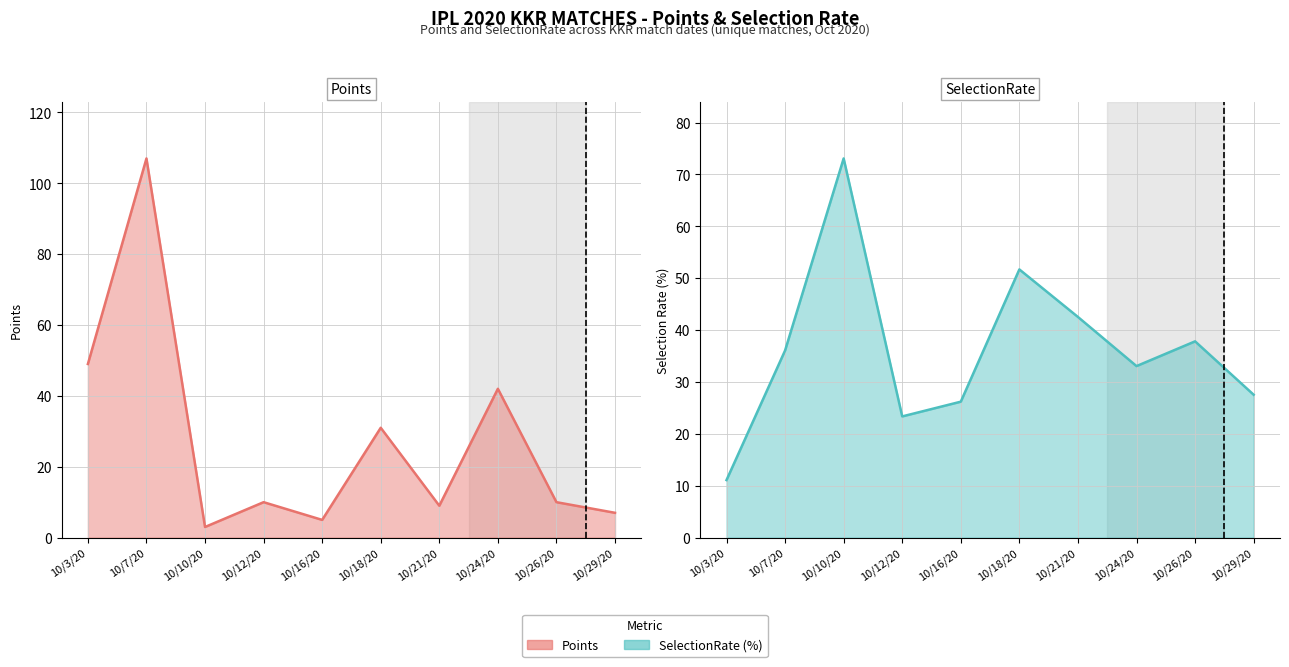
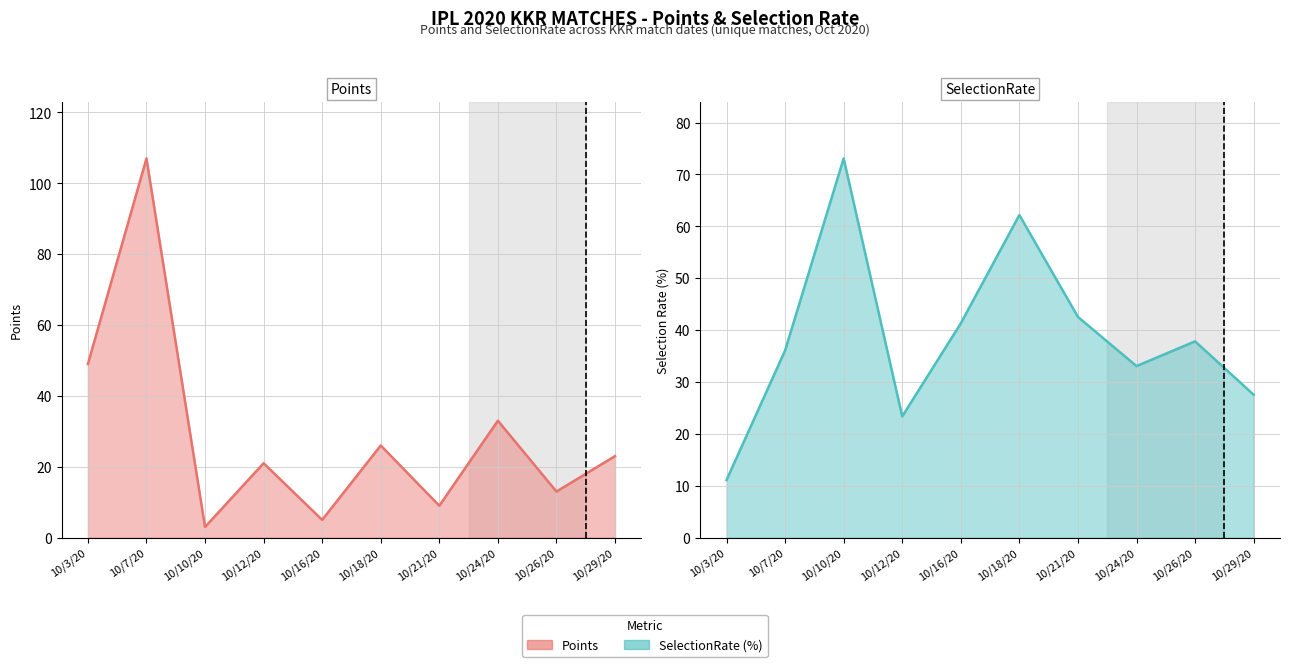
Points, 10/12/20: 10 -> 21
Points, 10/18/20: 31 -> 26
Points, 10/24/20: 42 -> 33
Points, 10/26/20: 10 -> 13
Points, 10/29/20: 7 -> 23
SelectionRate, 10/16/20: 26 -> 41
SelectionRate, 10/18/20: 52 -> 62
